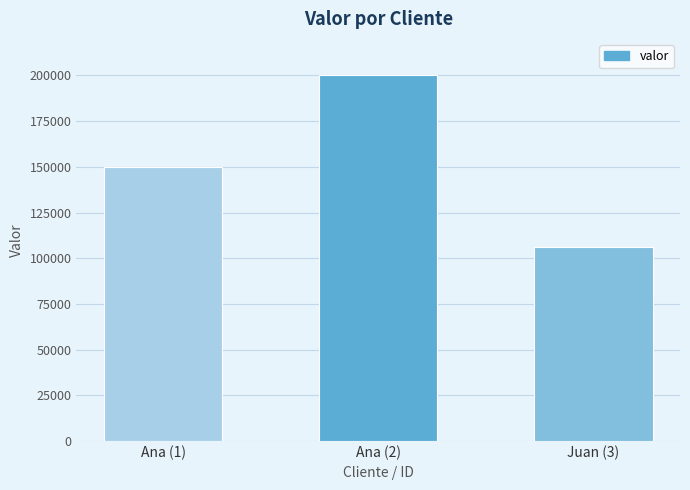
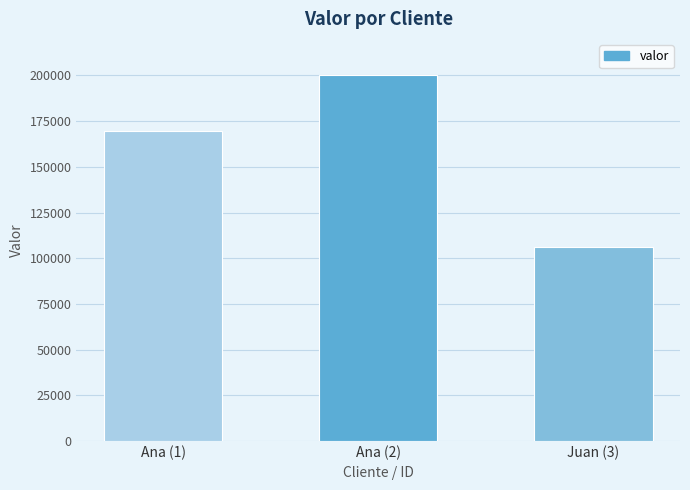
Ana (1): 150000 -> 170000
